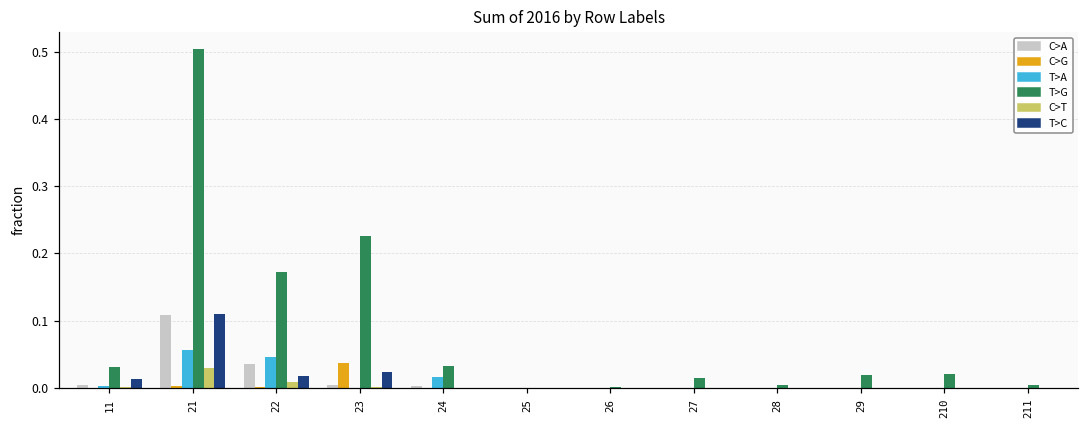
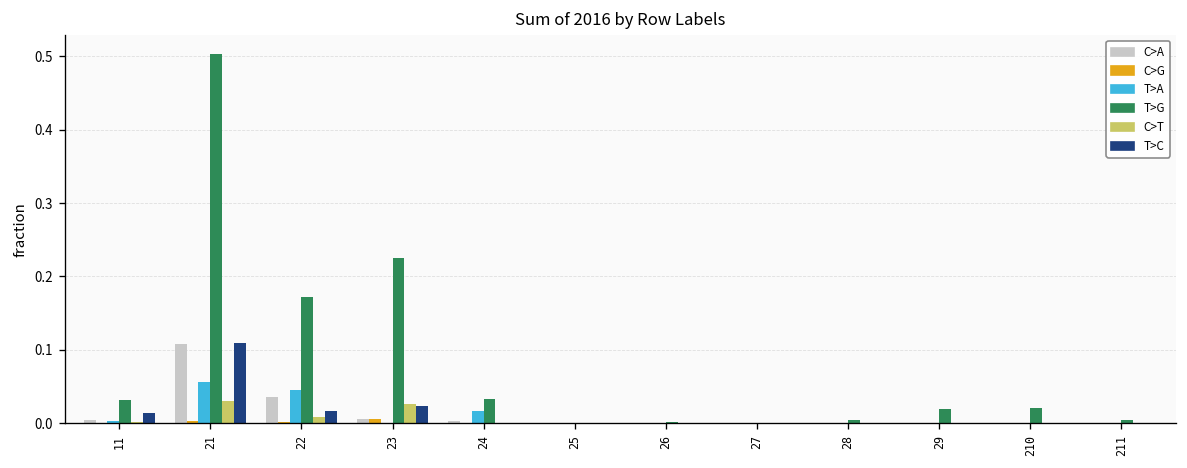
C>G, 23: 0.04 -> 0.01
C>T, 23: 0.00 -> 0.03
T>G, 27: 0.02 -> 0.00
